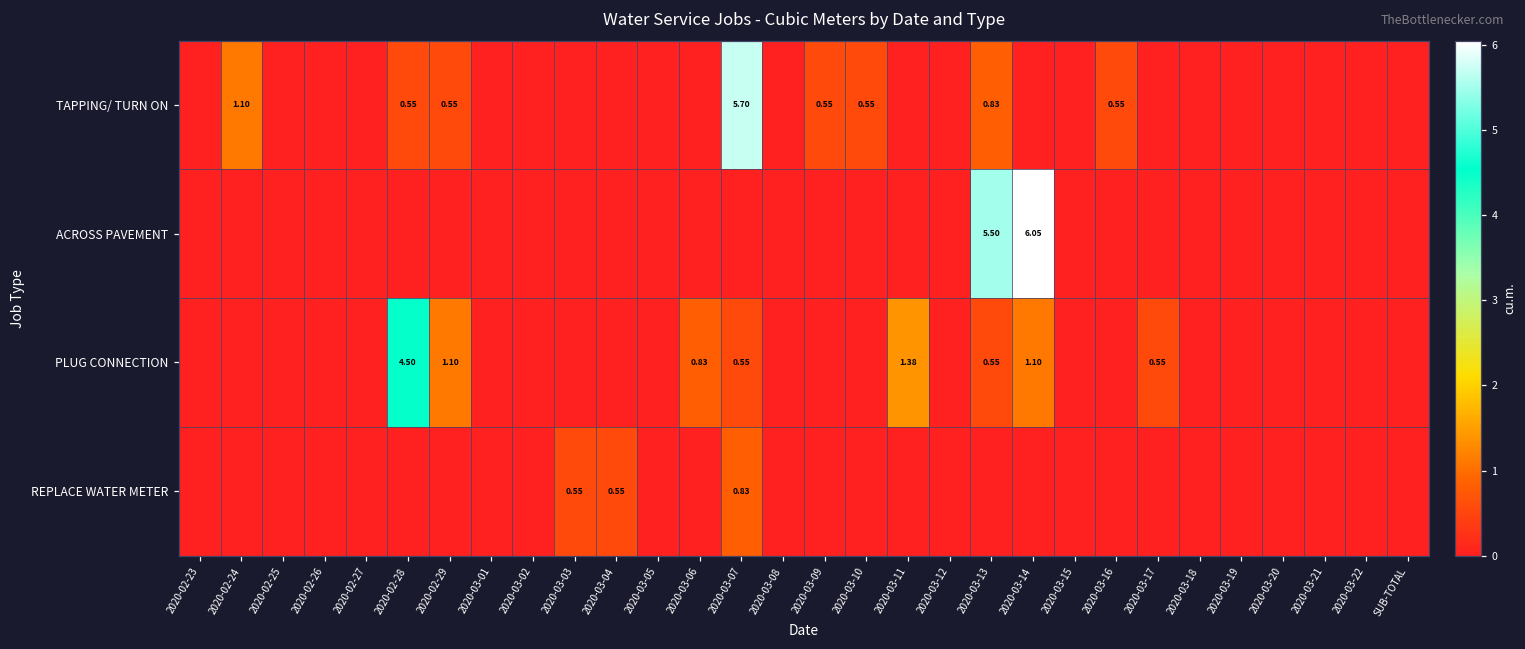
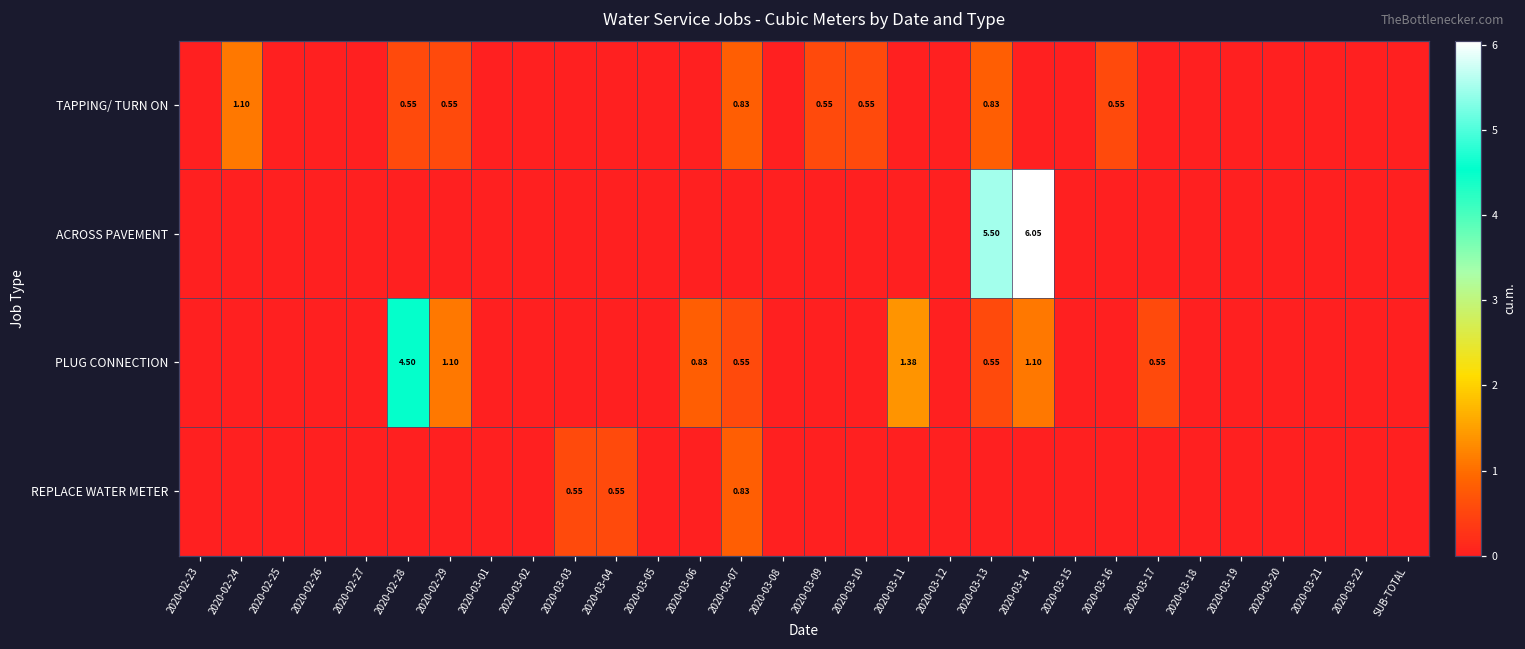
TAPPING/ TURN ON, 2020-03-07: 5.70 -> 0.83
